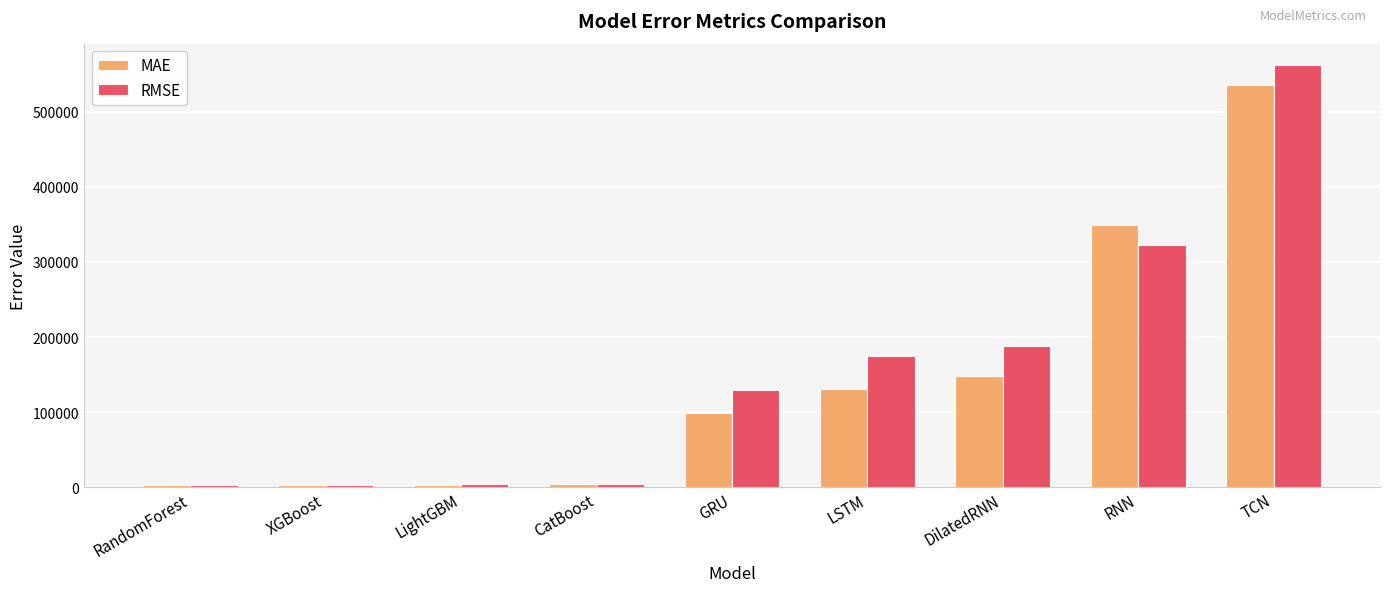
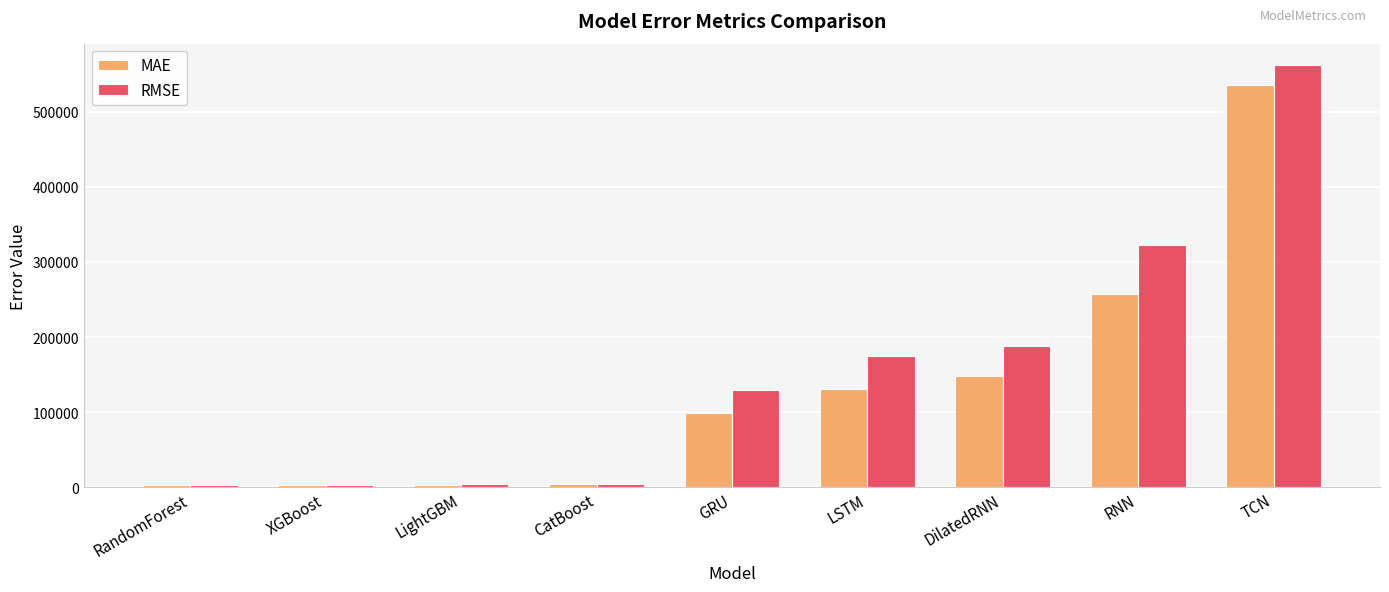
MAE, RNN: 350000 -> 260000
